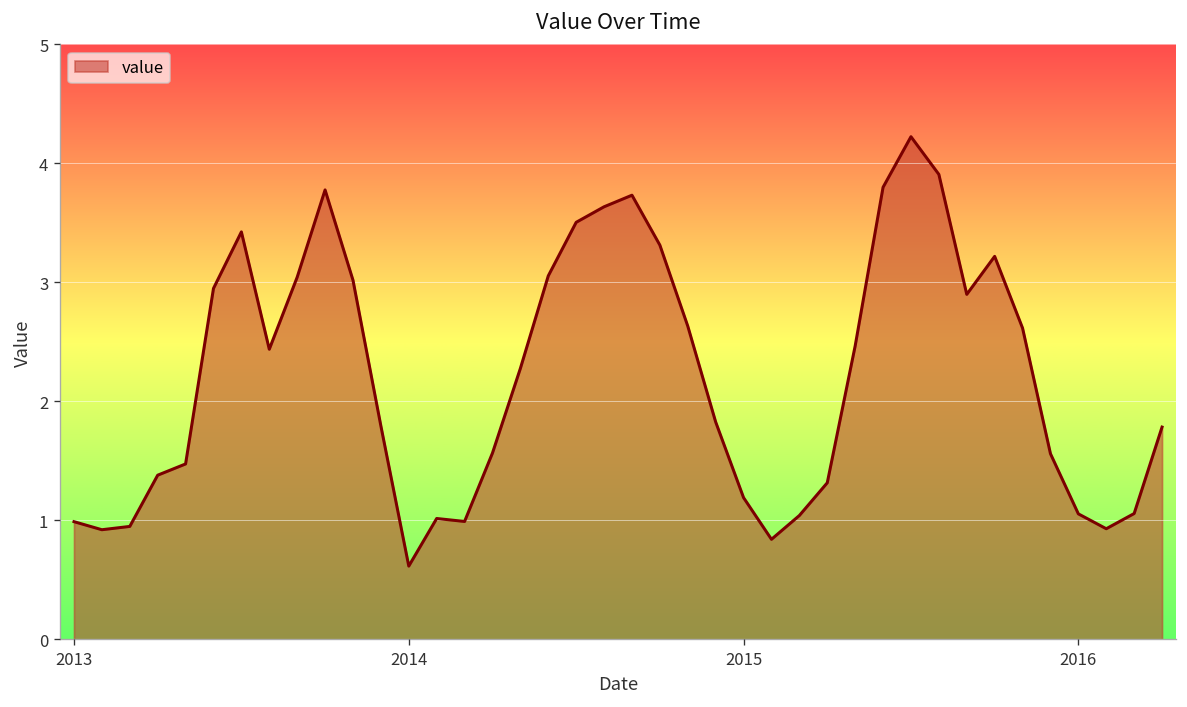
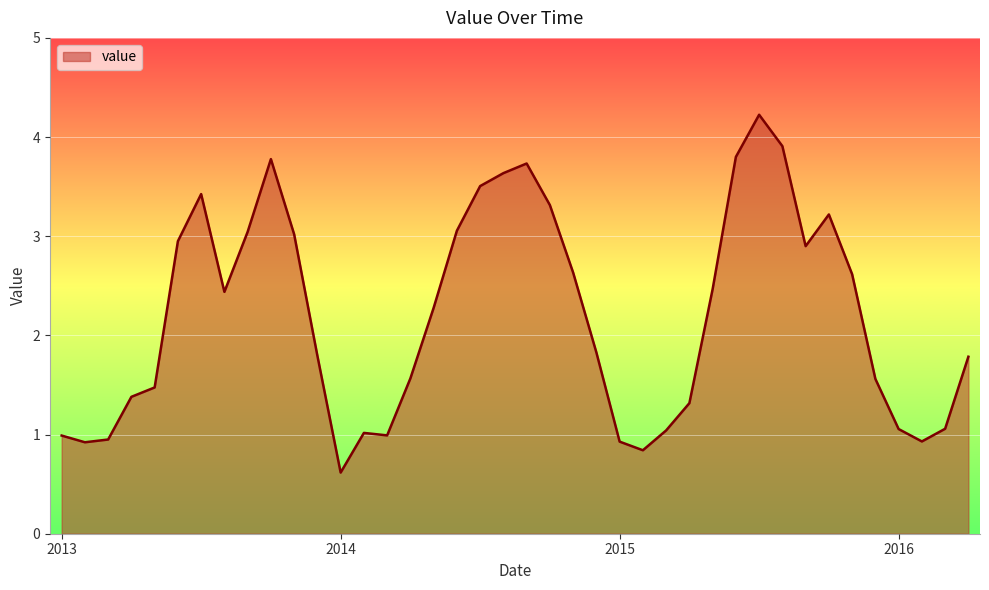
2015: 1.2 -> 0.9
